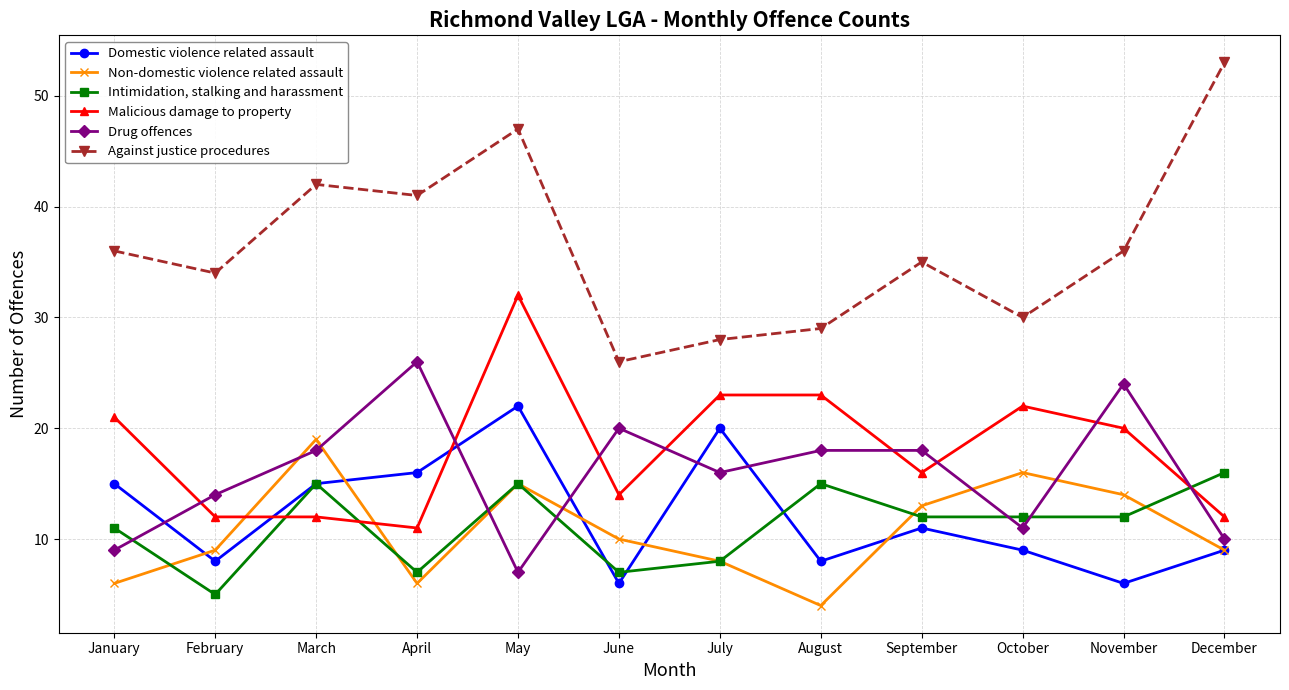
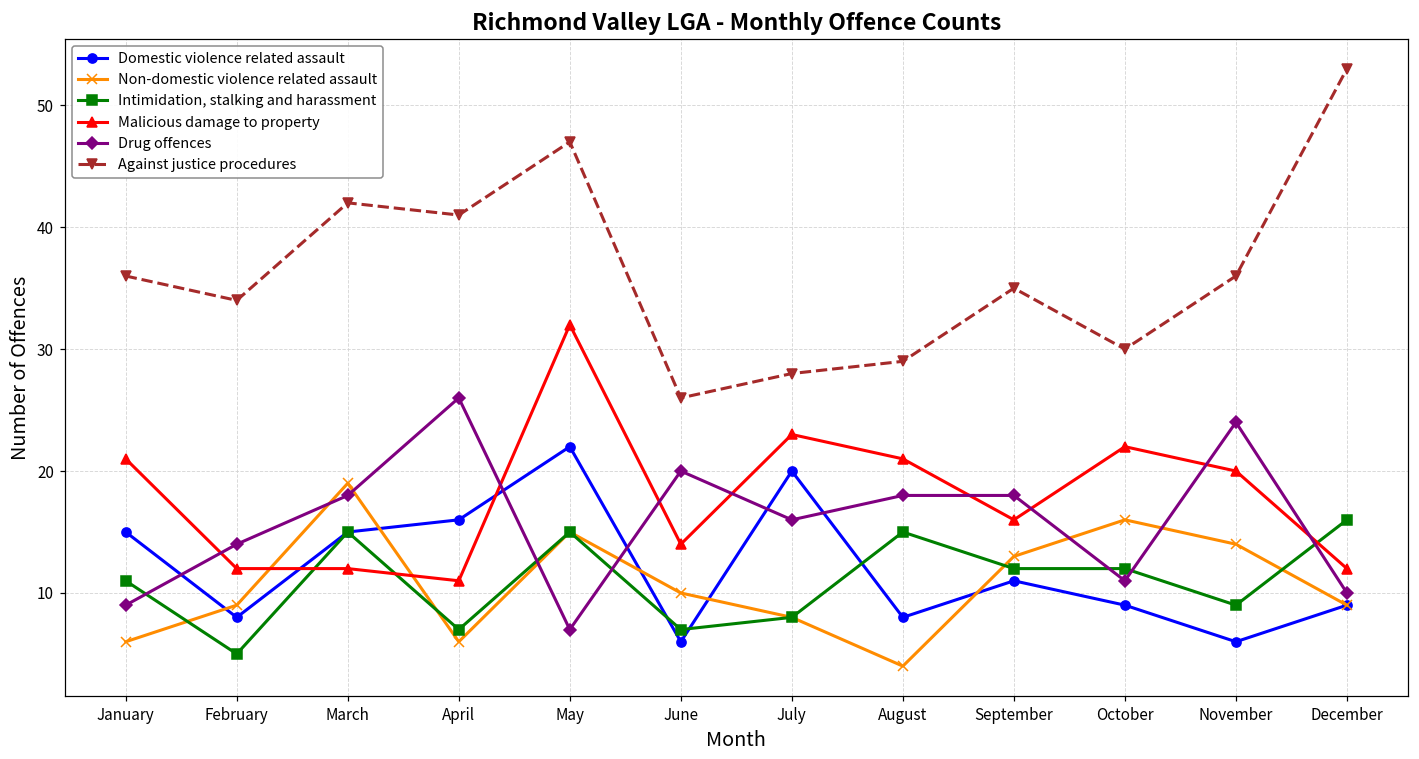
Malicious damage to property, August: 23 -> 21
Intimidation, stalking and harassment, November: 12 -> 9
